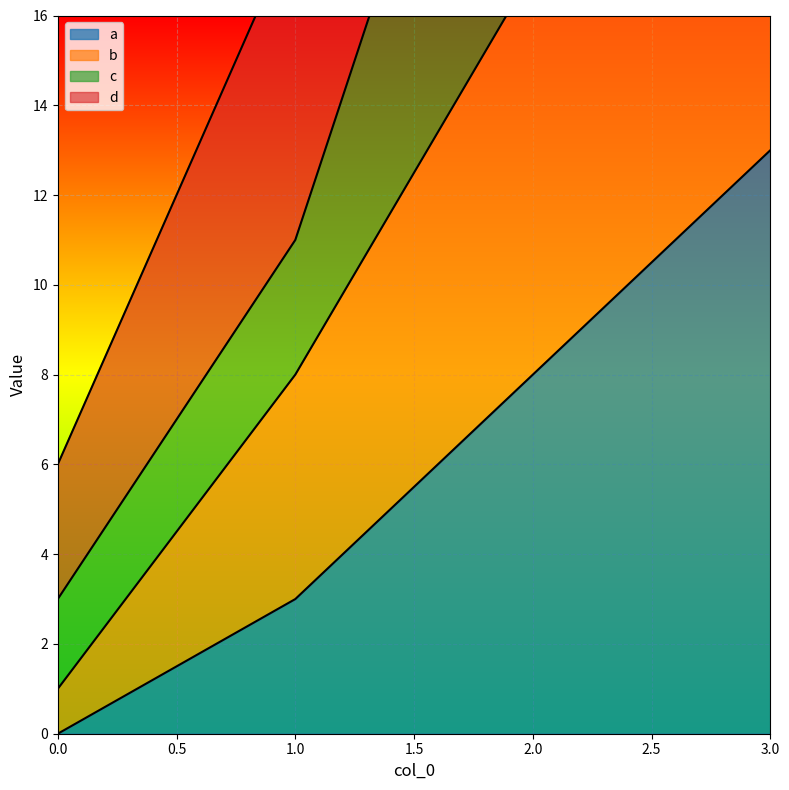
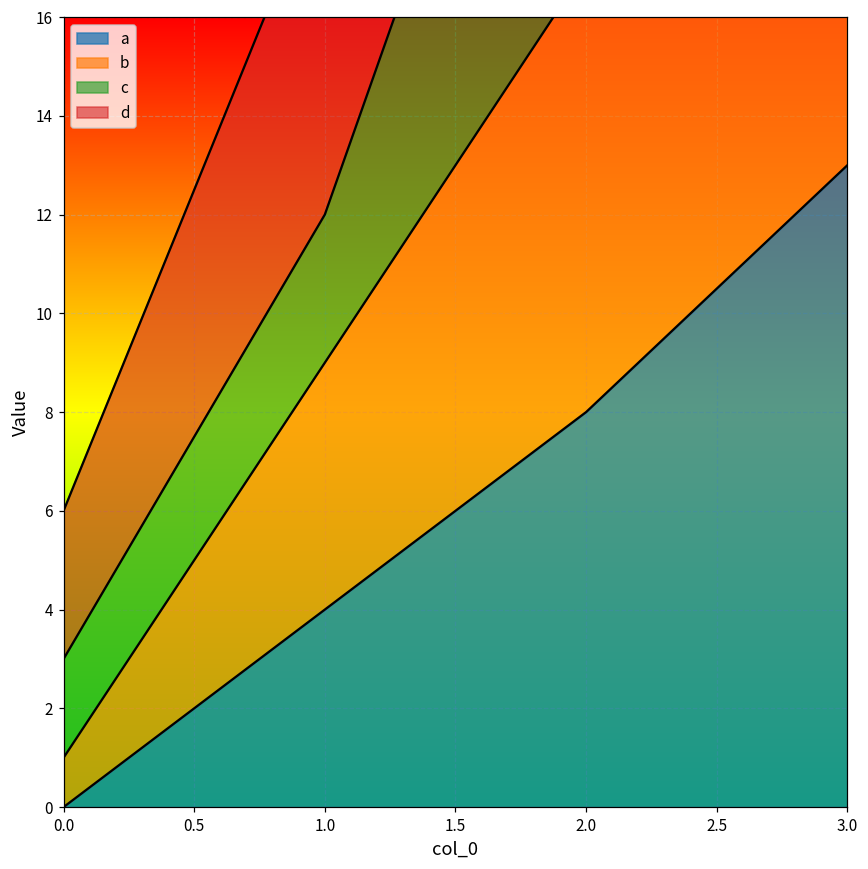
a, 1.0: 3 -> 4
